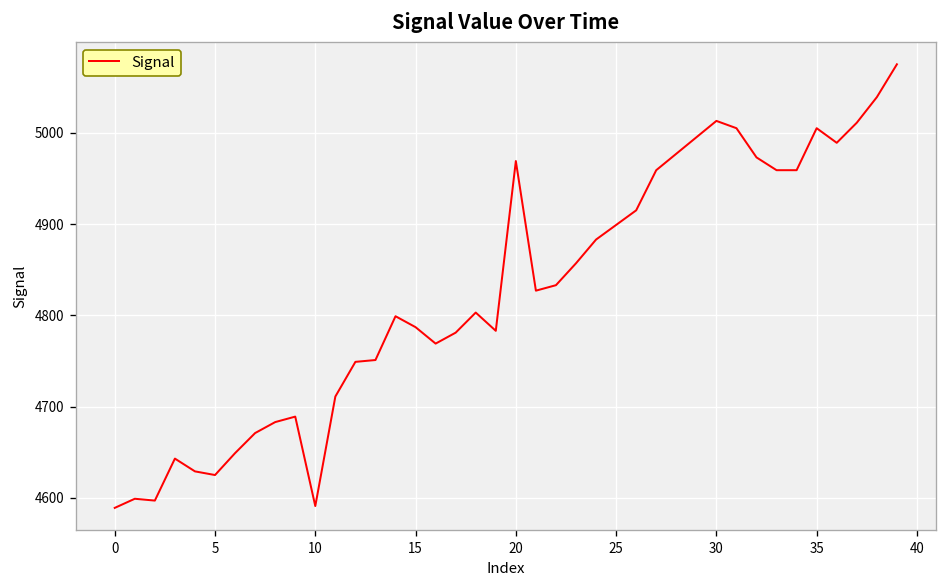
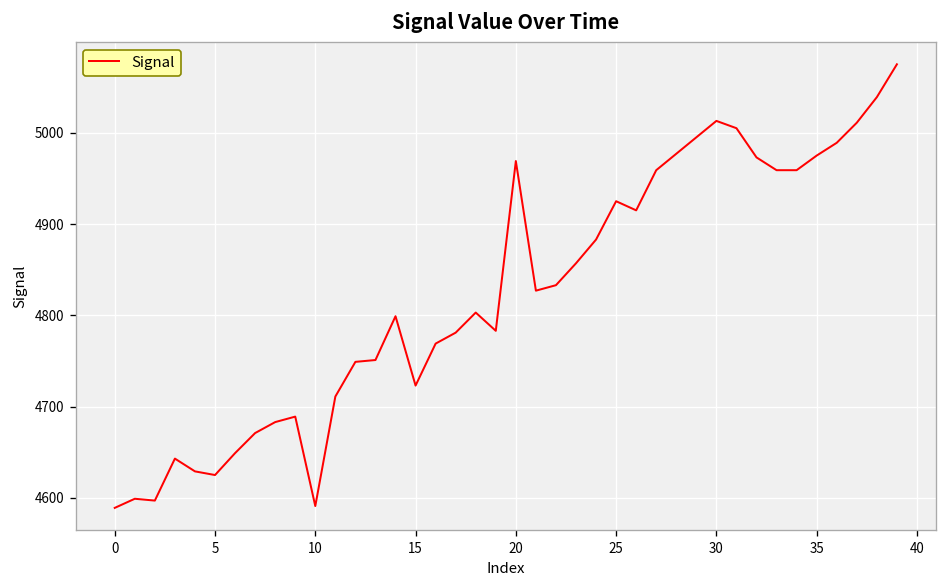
15: 4790 -> 4720
25: 4900 -> 4930
35: 5010 -> 4980
